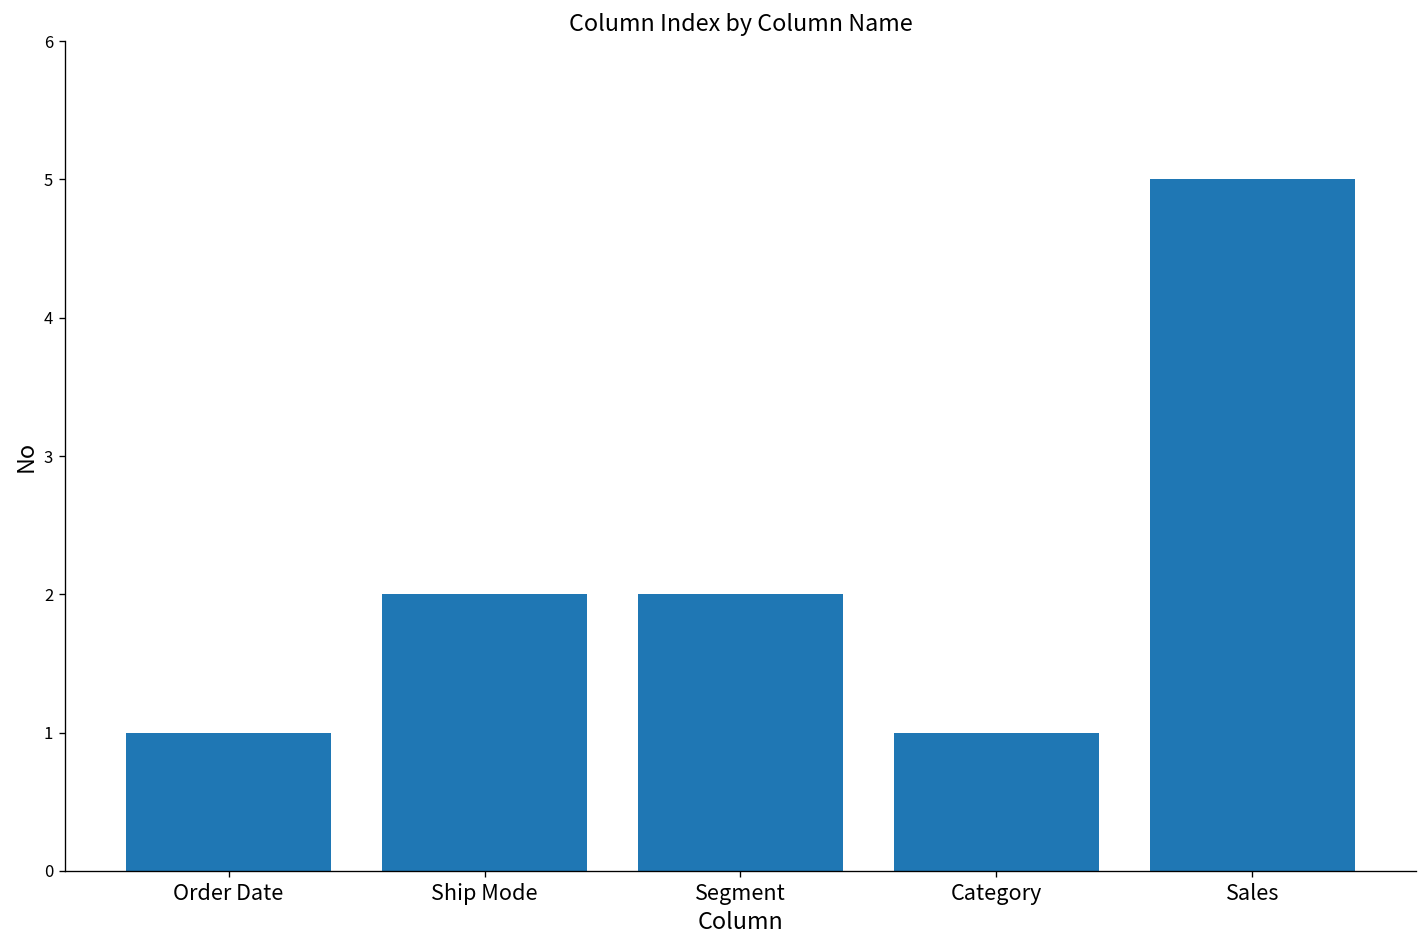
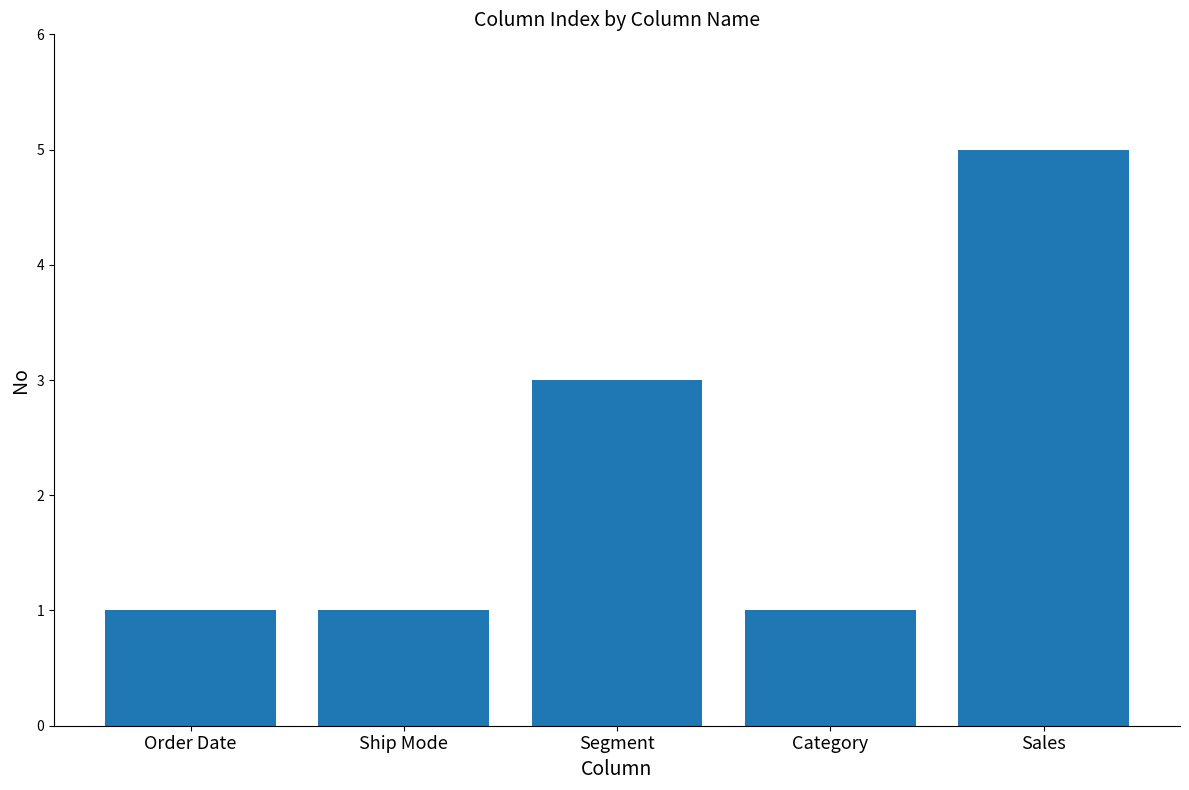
Ship Mode: 2 -> 1
Segment: 2 -> 3
